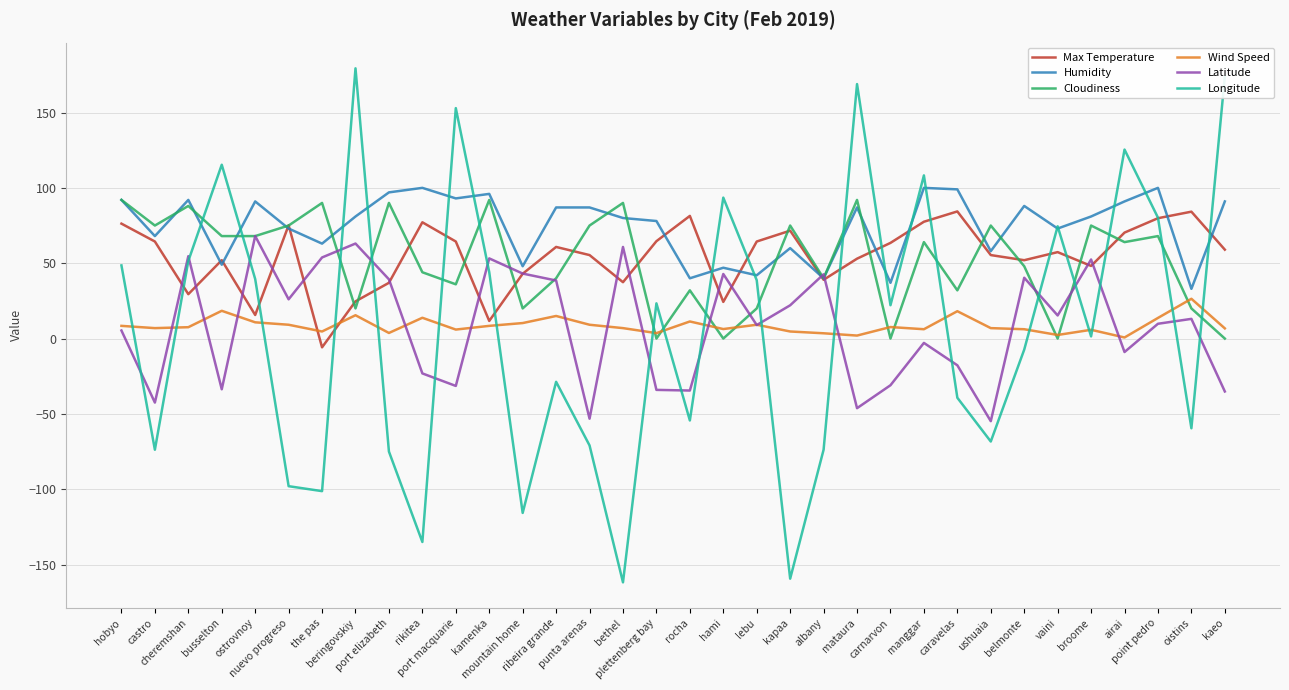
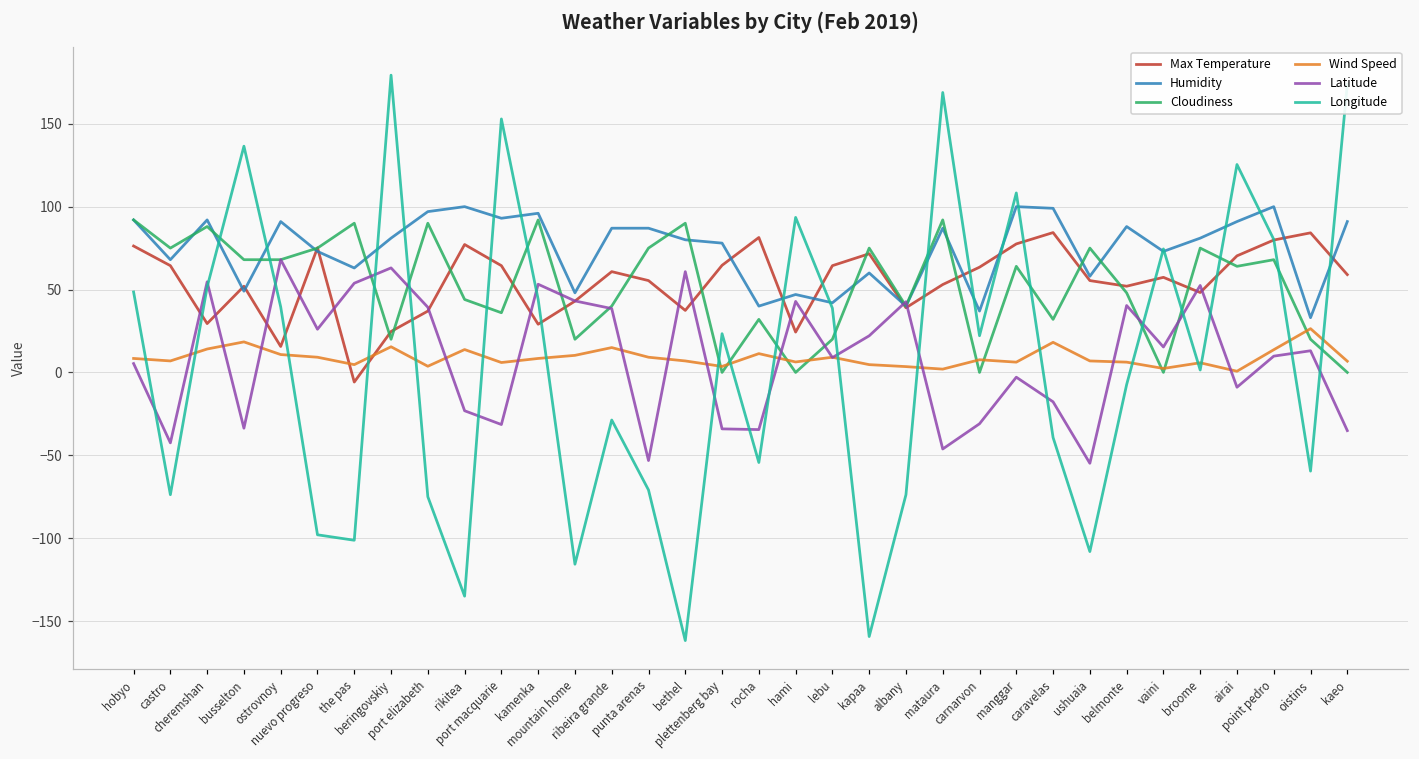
Wind Speed, cheremshan: 8 -> 14
Longitude, busselton: 115 -> 136
Max Temperature, kamenka: 12 -> 29
Longitude, ushuaia: -68 -> -108
